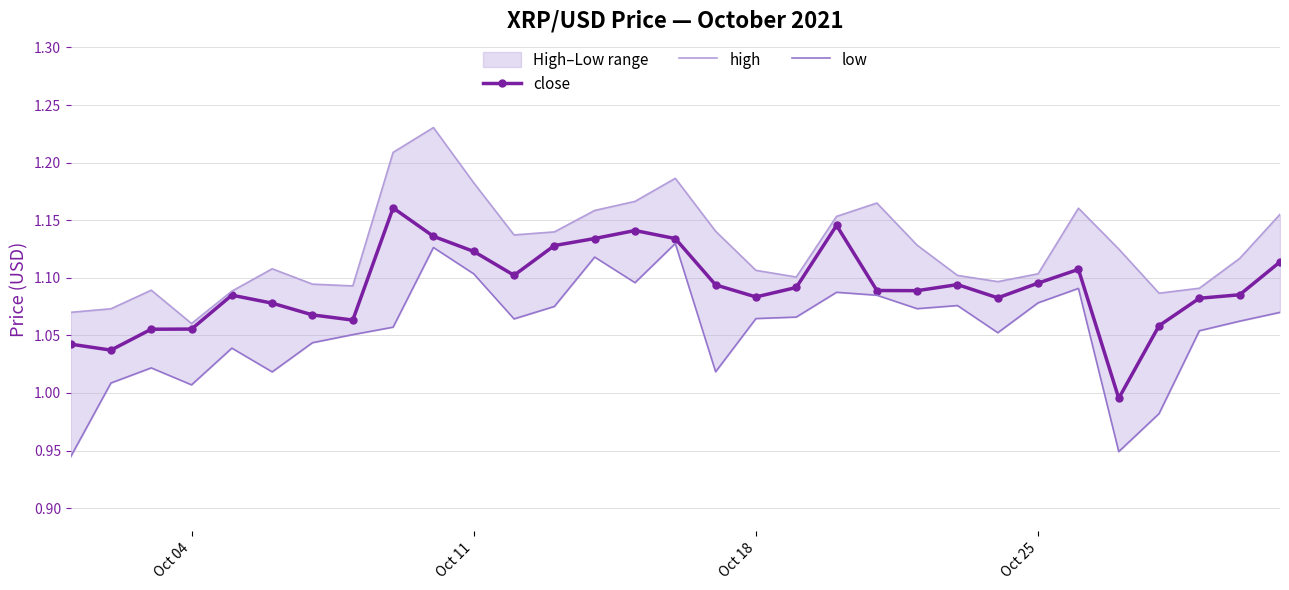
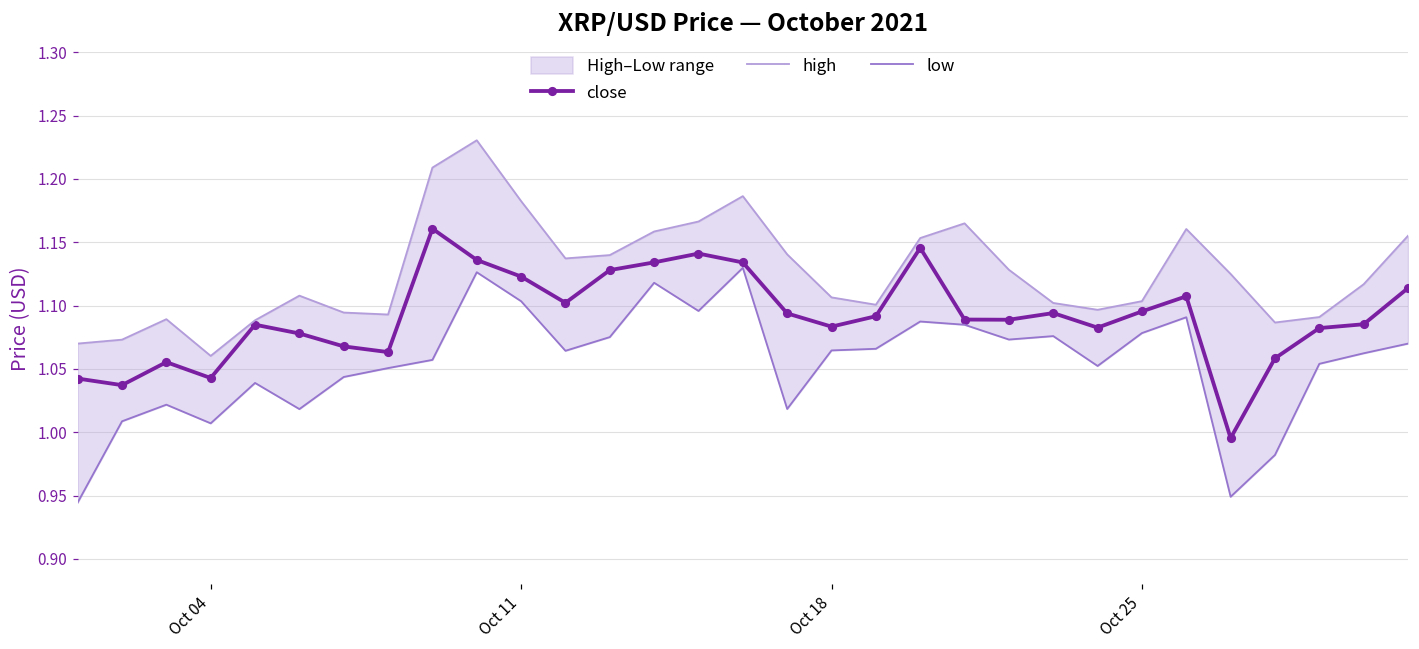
close, Oct 04: 1.055 -> 1.043
